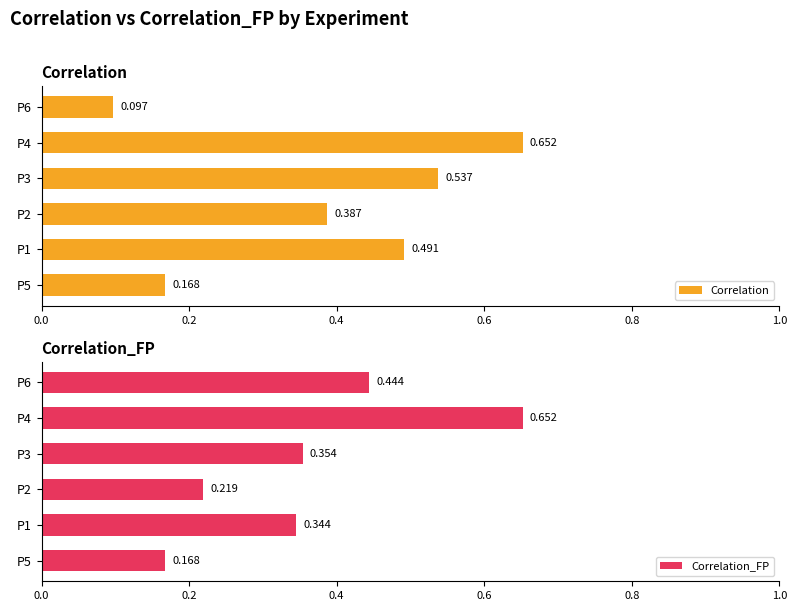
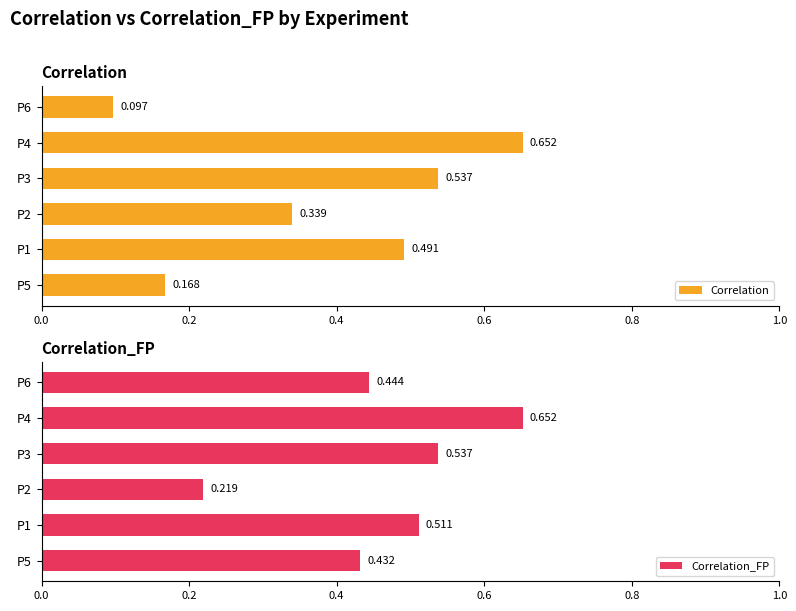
Correlation, P2: 0.387 -> 0.339
Correlation_FP, P3: 0.354 -> 0.537
Correlation_FP, P1: 0.344 -> 0.511
Correlation_FP, P5: 0.168 -> 0.432
